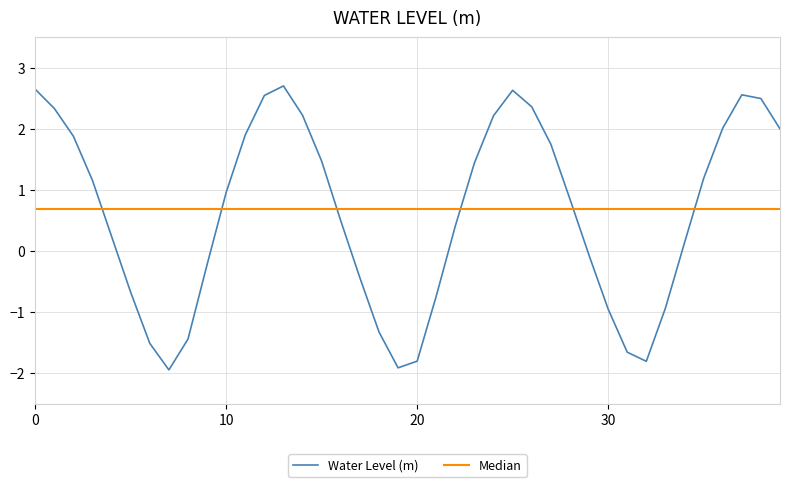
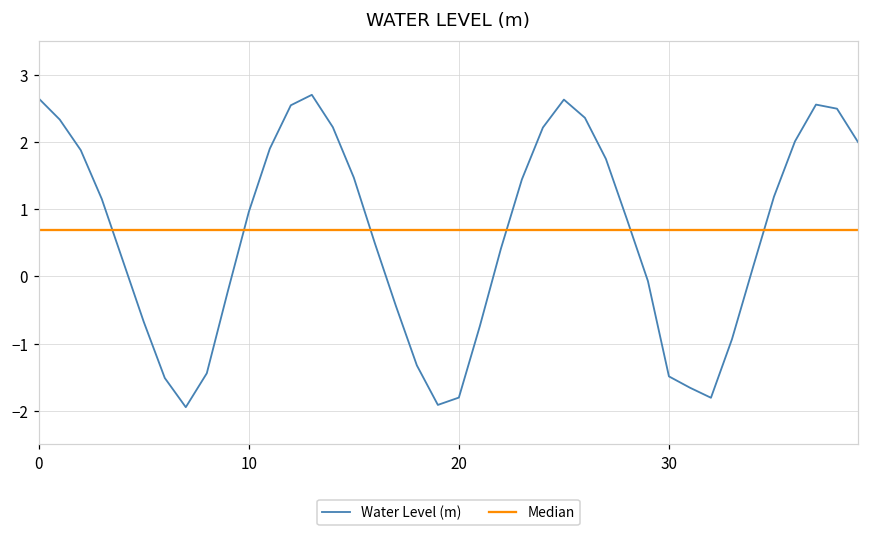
30: -0.9 -> -1.5
